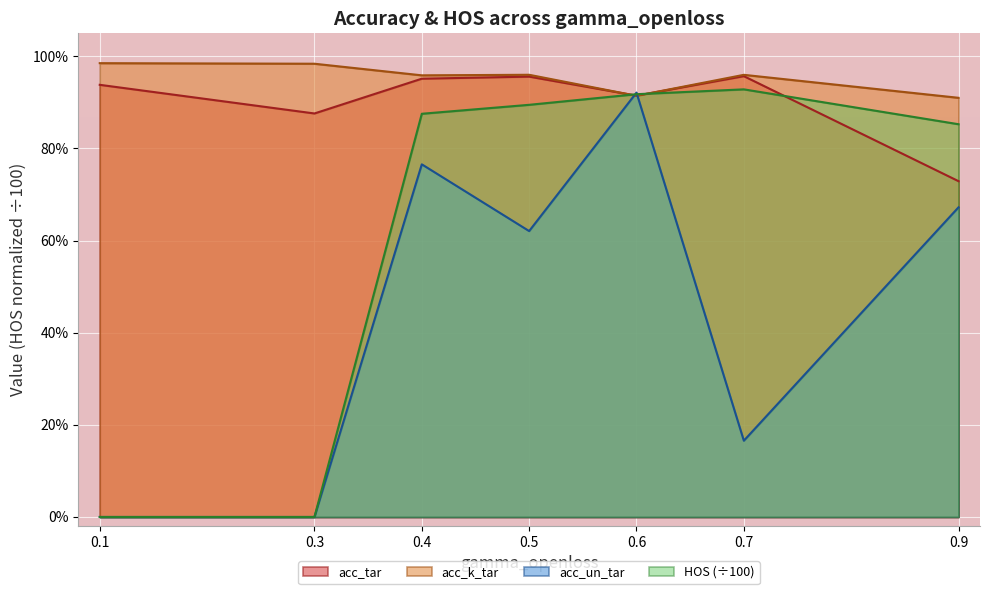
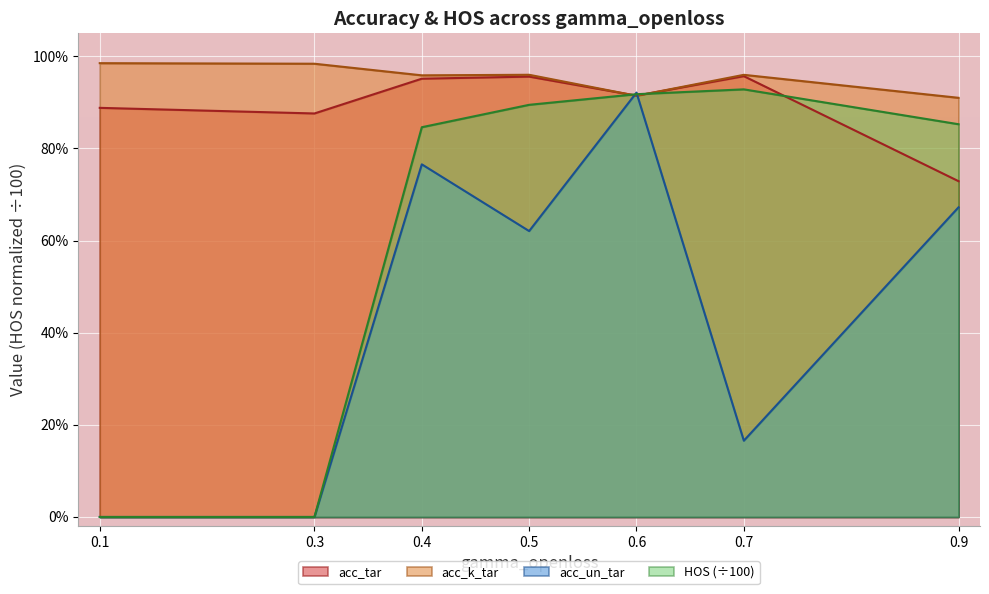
acc_tar, 0.1: 94% -> 89%
HOS (÷100), 0.4: 88% -> 85%
